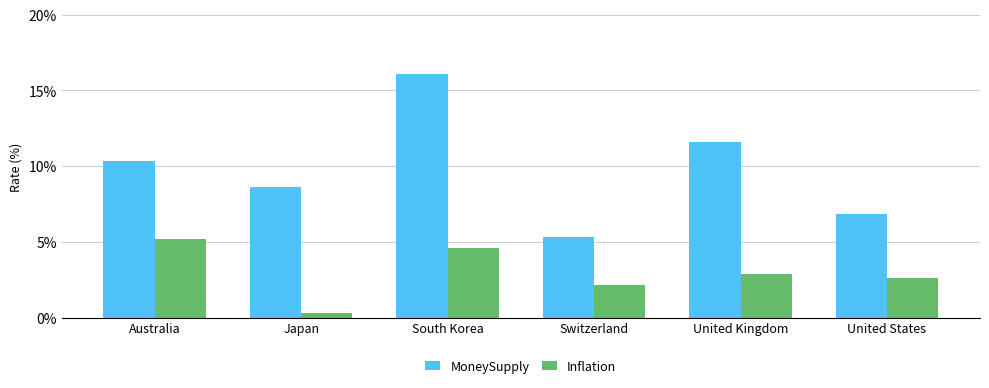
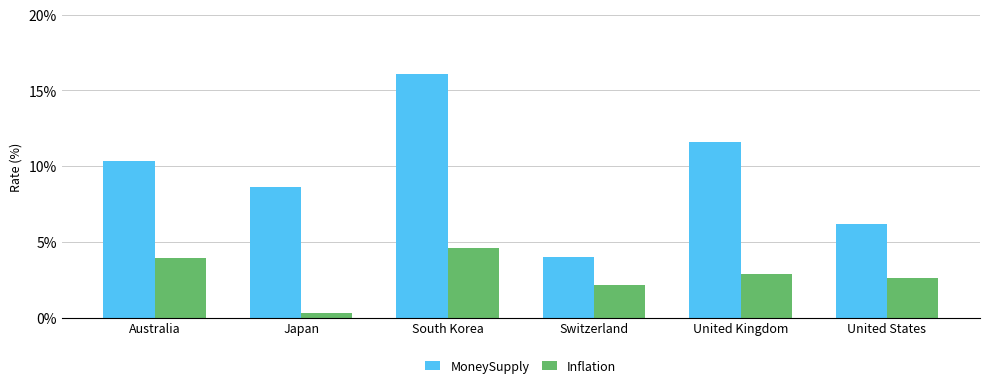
Inflation, Australia: 5.2% -> 3.9%
MoneySupply, Switzerland: 5.3% -> 4.0%
MoneySupply, United States: 6.9% -> 6.2%
